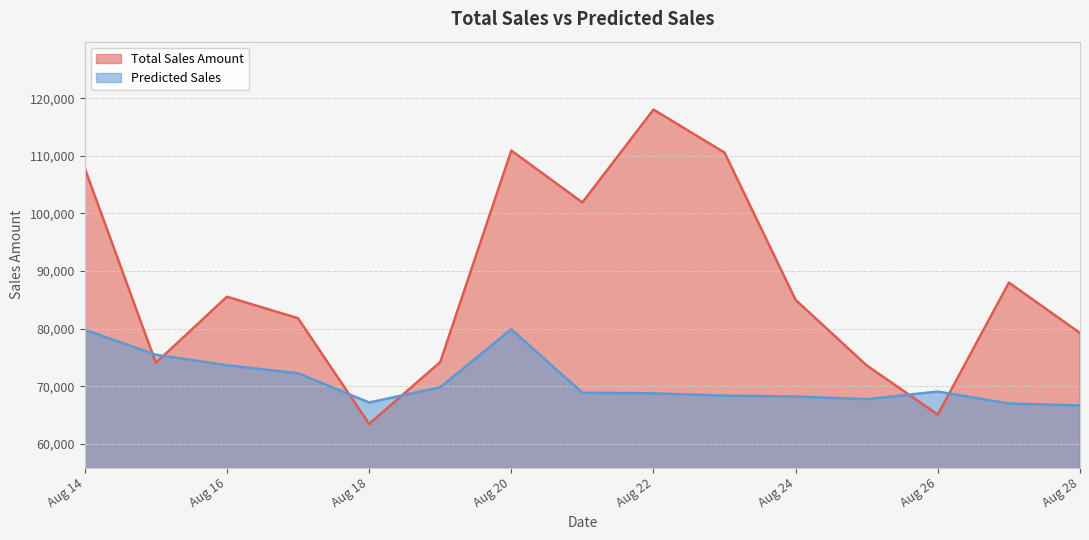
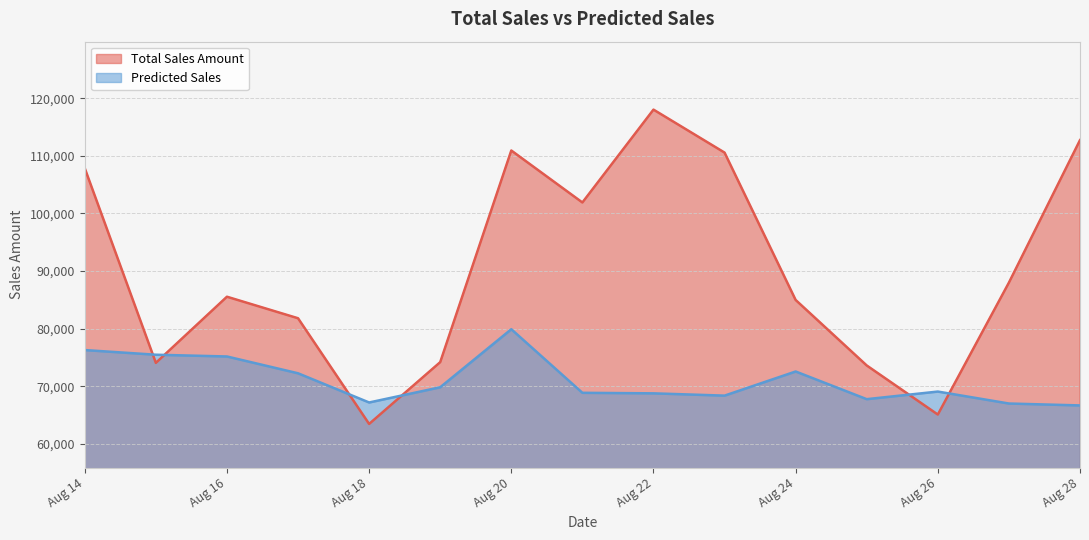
Predicted Sales, Aug 14: 80,000 -> 76,000
Predicted Sales, Aug 16: 74,000 -> 75,000
Predicted Sales, Aug 24: 68,000 -> 73,000
Total Sales Amount, Aug 28: 79,000 -> 113,000
